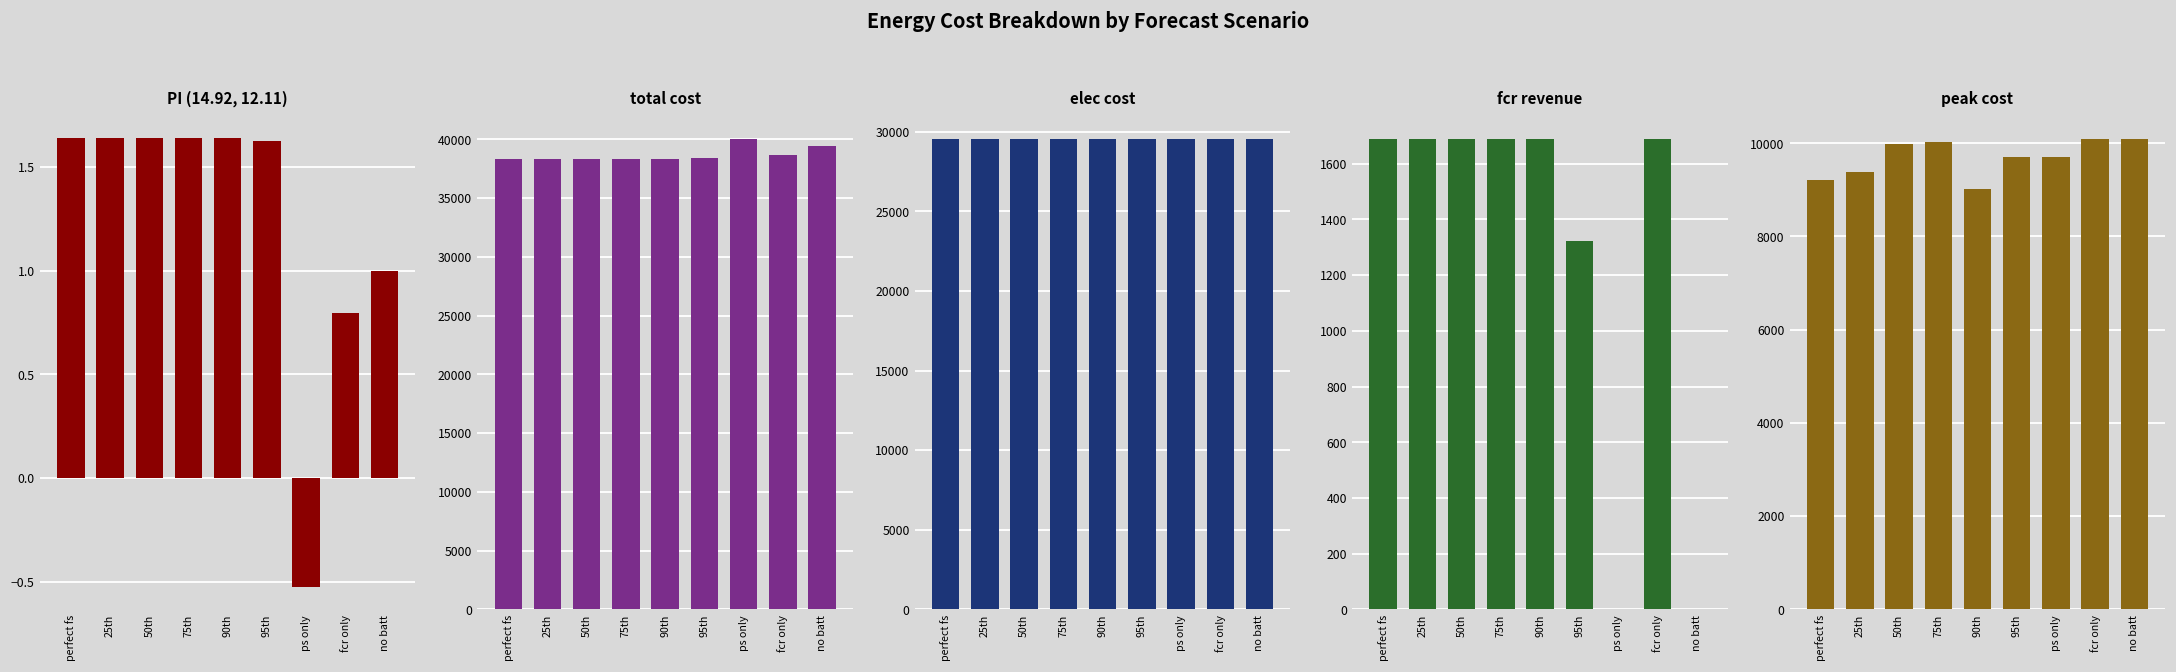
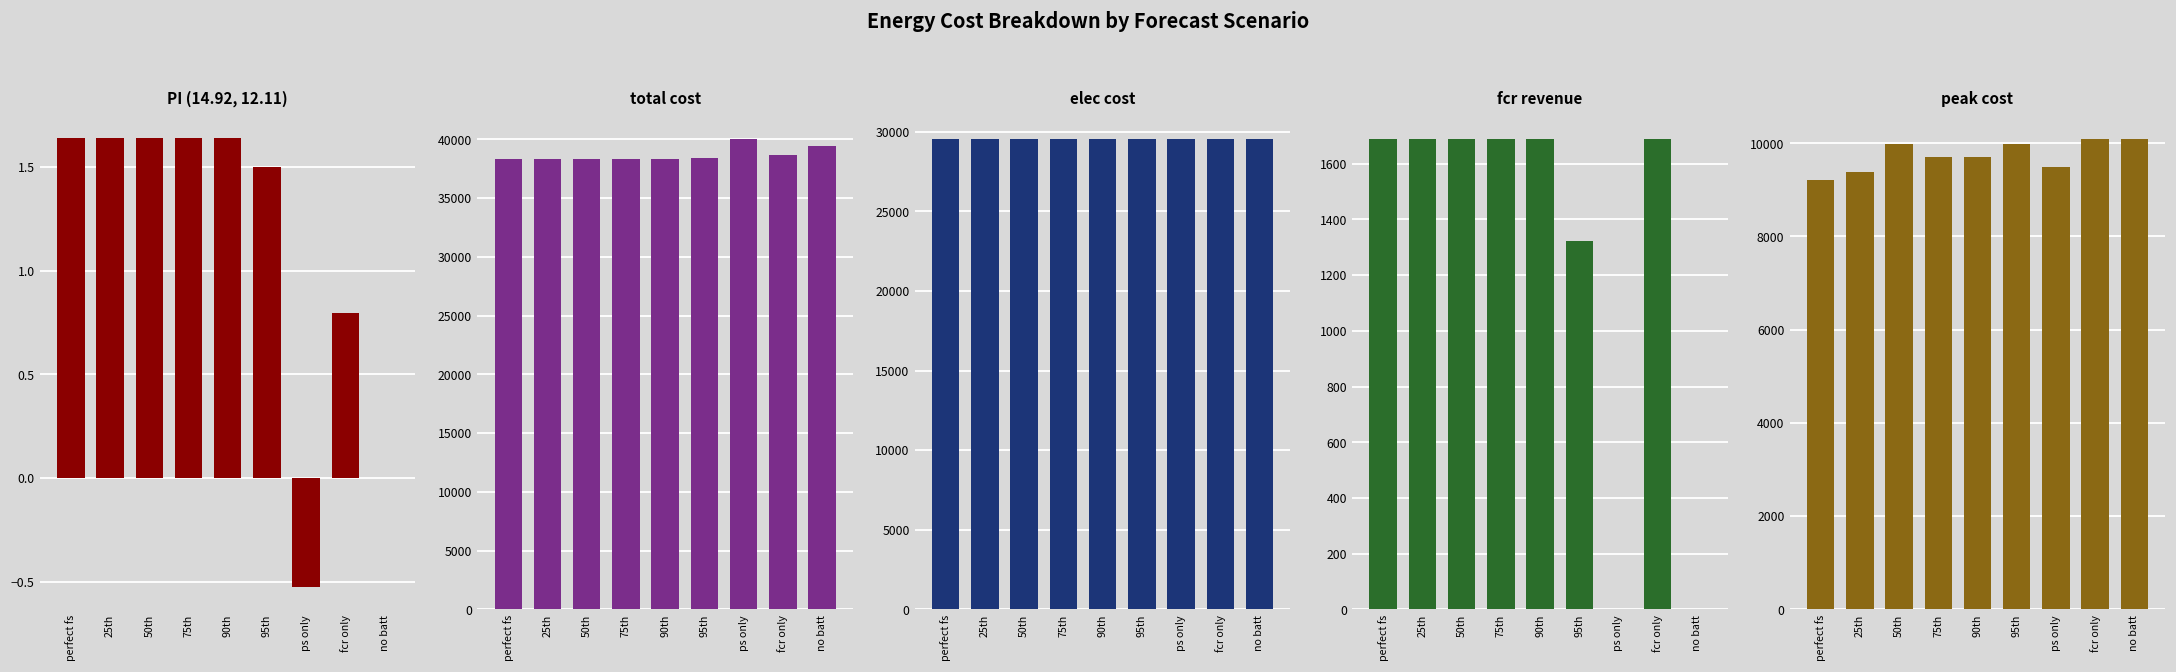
PI (14.92, 12.11), 95th: 1.62 -> 1.50
PI (14.92, 12.11), no batt: 1 -> 0
peak cost, 75th: 10000 -> 9700
peak cost, 90th: 9000 -> 9700
peak cost, 95th: 9700 -> 10000
peak cost, ps only: 9700 -> 9500
